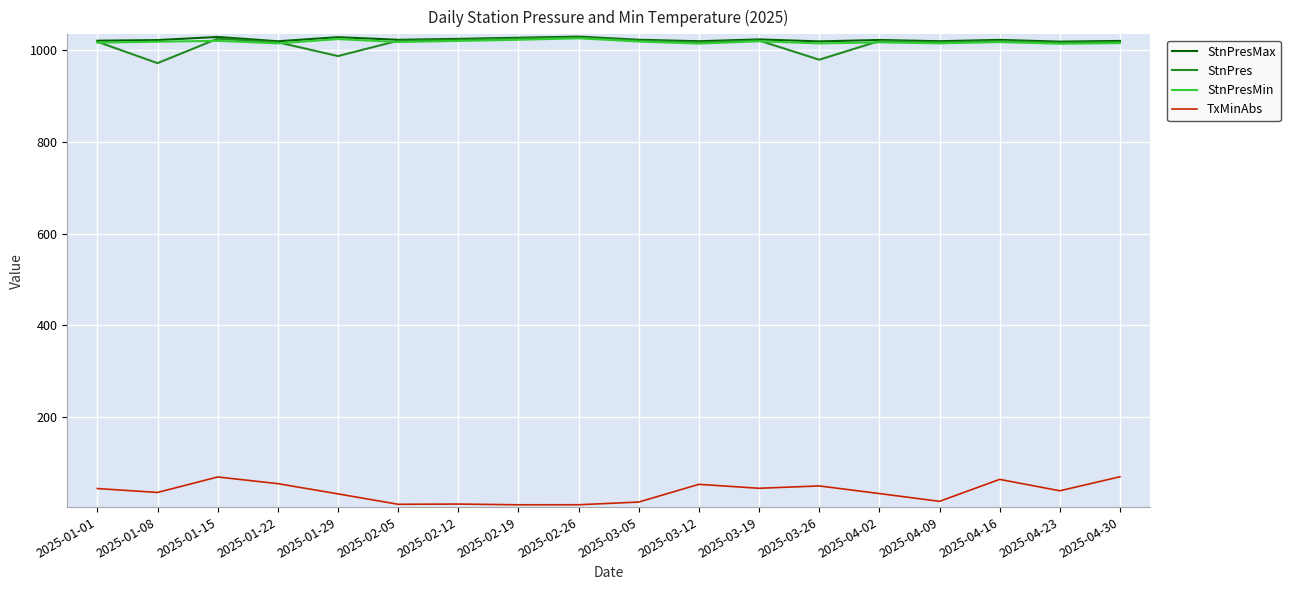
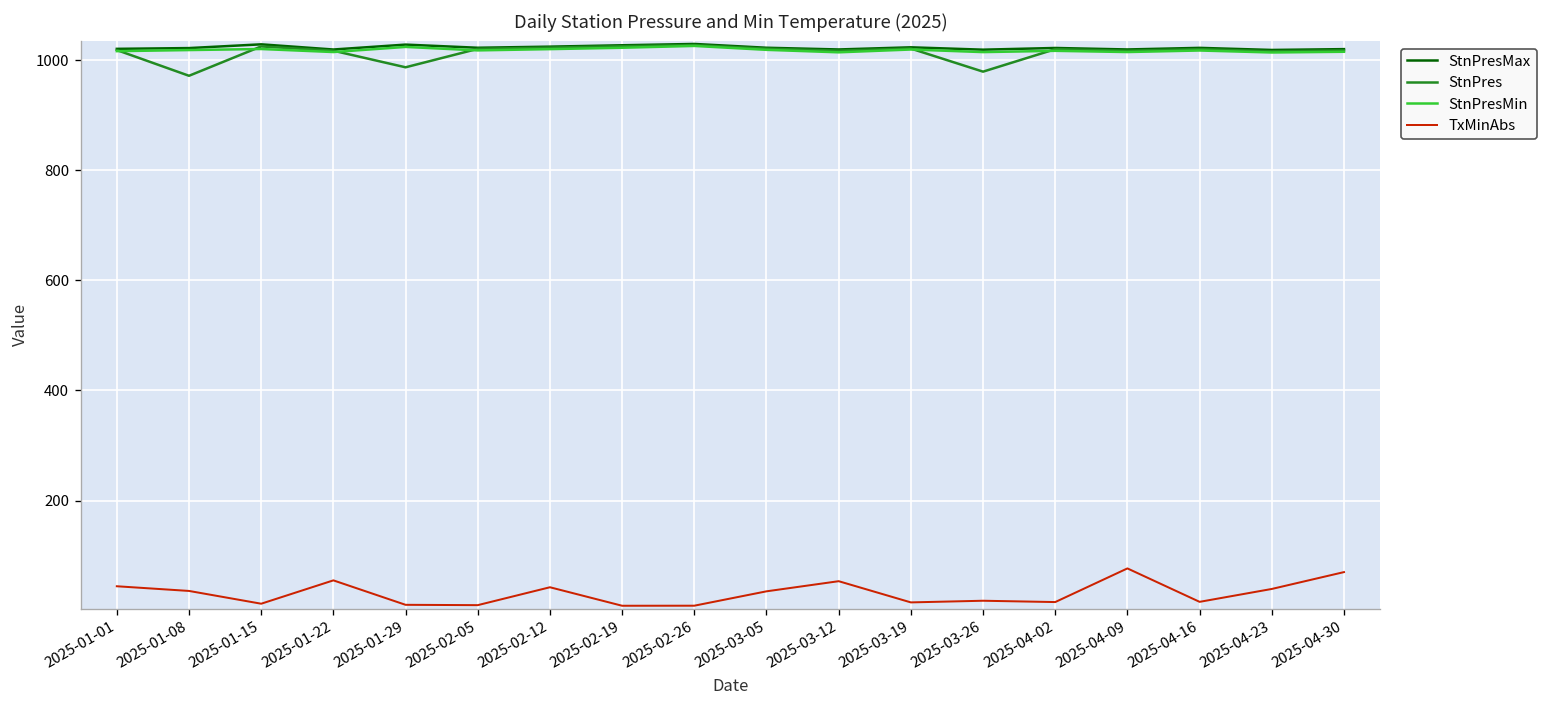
TxMinAbs, 2025-01-15: 70 -> 10
TxMinAbs, 2025-01-29: 30 -> 10
TxMinAbs, 2025-02-12: 10 -> 40
TxMinAbs, 2025-03-05: 20 -> 40
TxMinAbs, 2025-03-19: 50 -> 20
TxMinAbs, 2025-03-26: 50 -> 20
TxMinAbs, 2025-04-02: 30 -> 20
TxMinAbs, 2025-04-09: 20 -> 80
TxMinAbs, 2025-04-16: 60 -> 20
